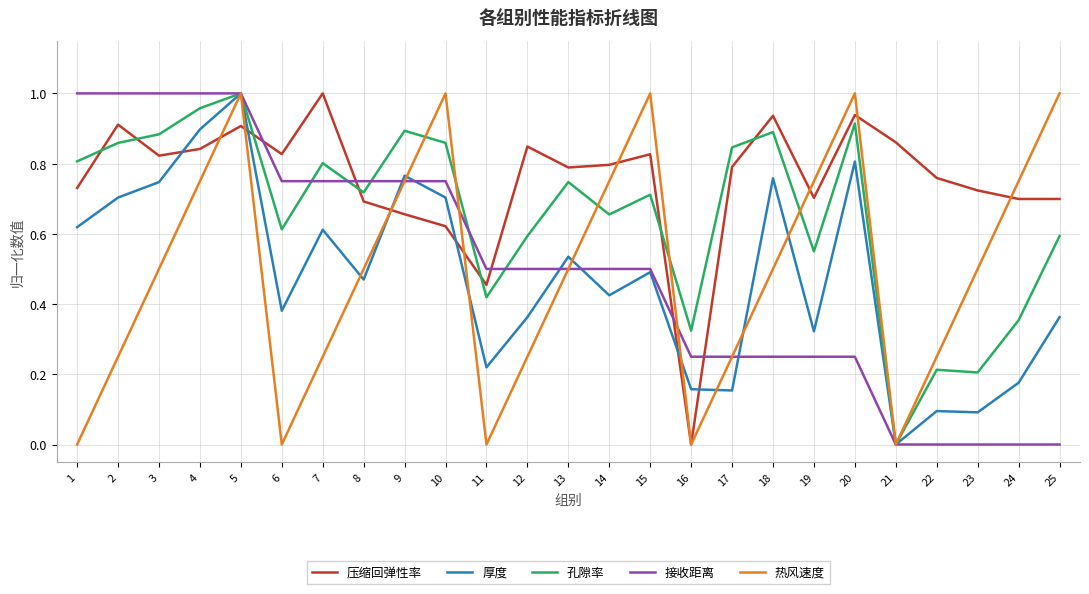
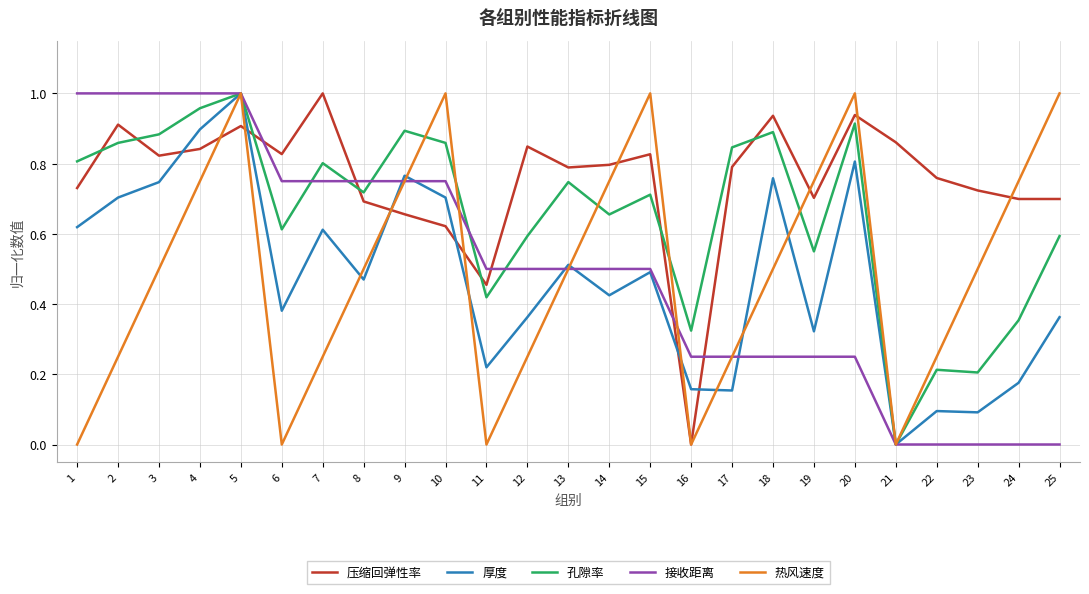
厚度, 13: 0.53 -> 0.51
